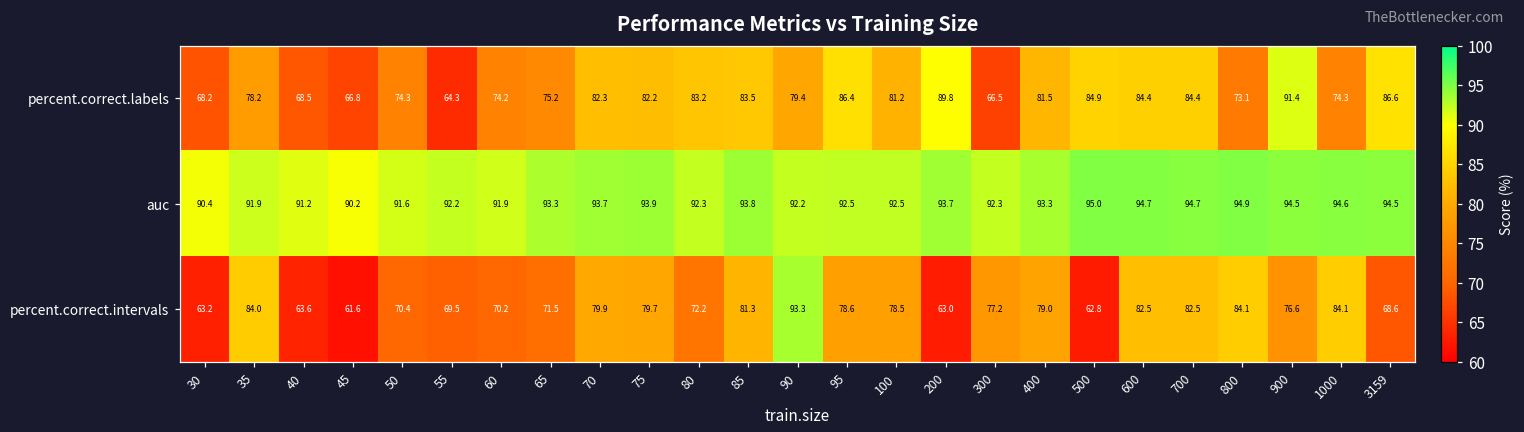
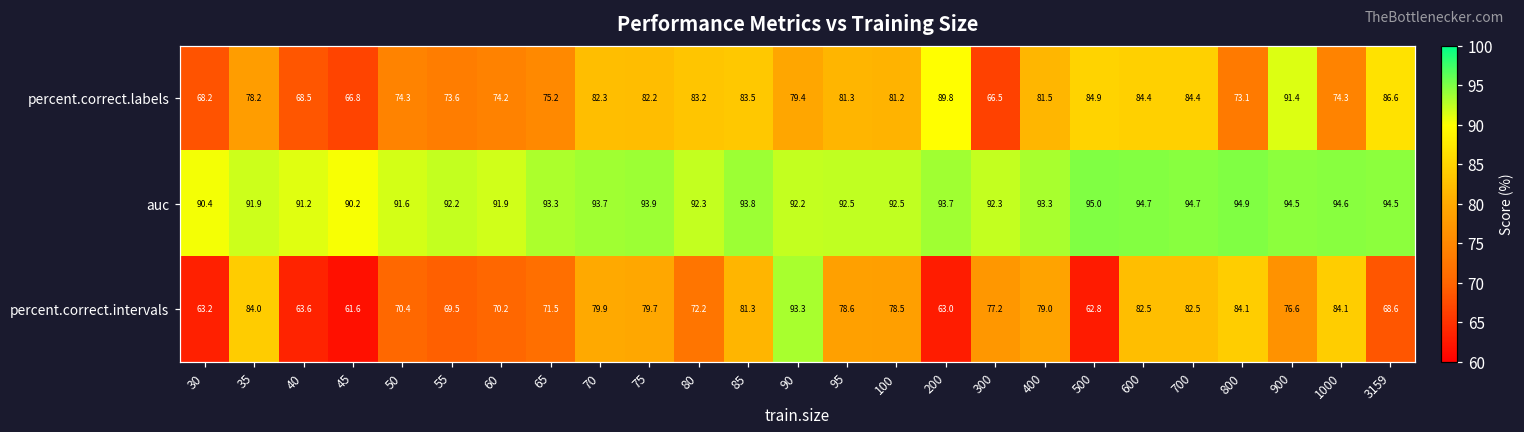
percent.correct.labels, 55: 64.3 -> 73.6
percent.correct.labels, 95: 86.4 -> 81.3
